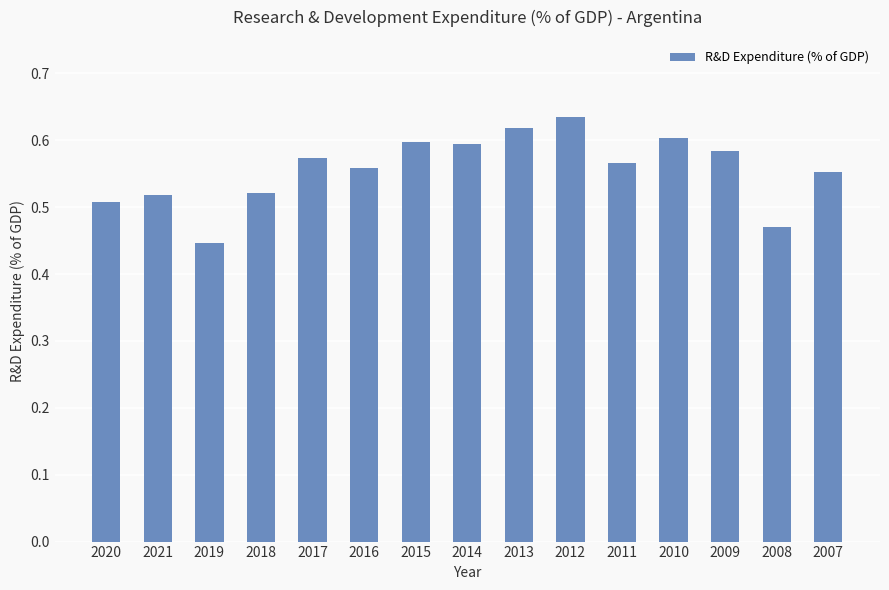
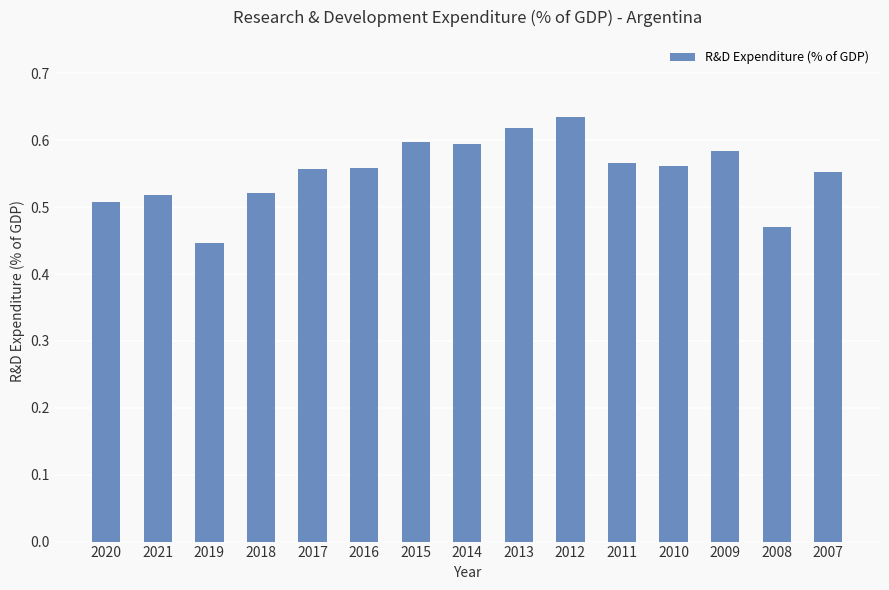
2017: 0.57 -> 0.56
2010: 0.60 -> 0.56
